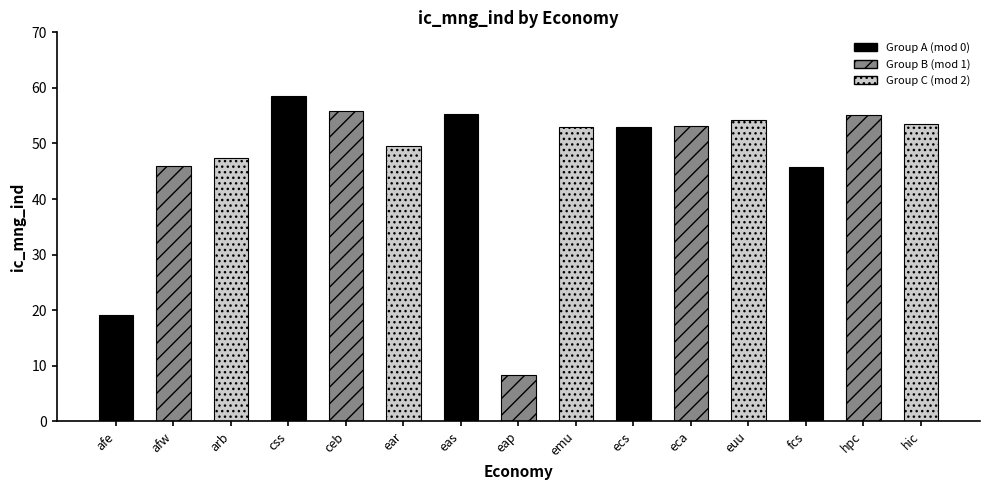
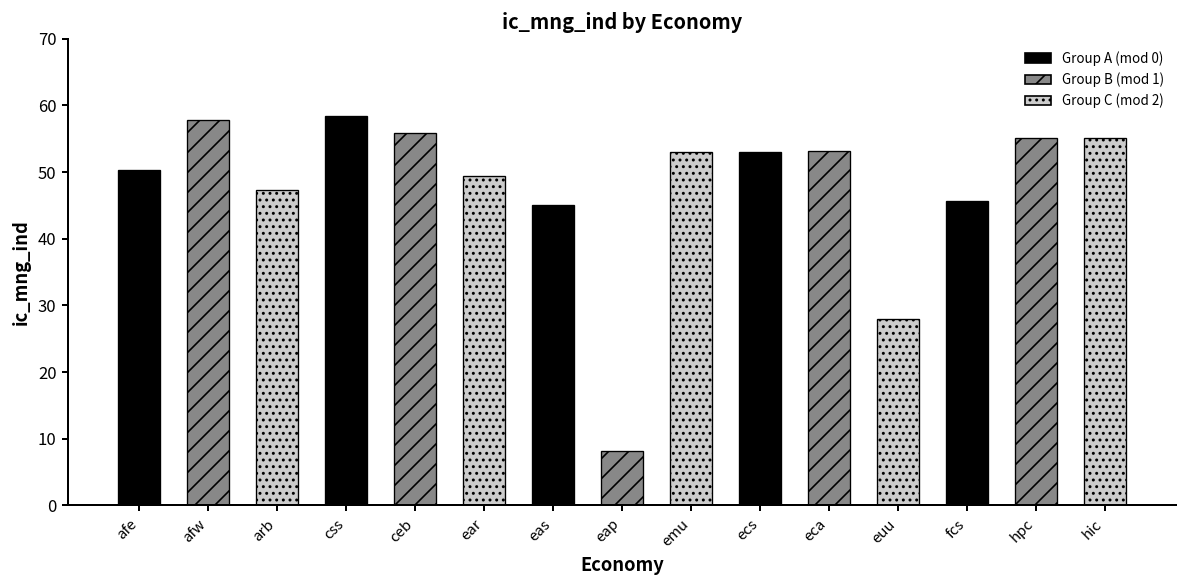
afe: 19 -> 50
afw: 46 -> 58
eas: 55 -> 45
euu: 54 -> 28
hic: 54 -> 55
